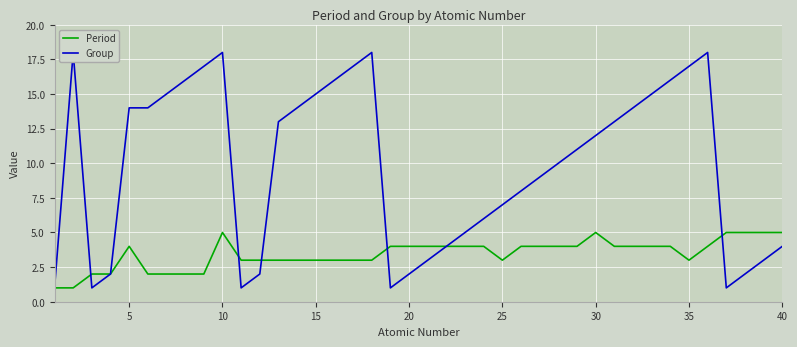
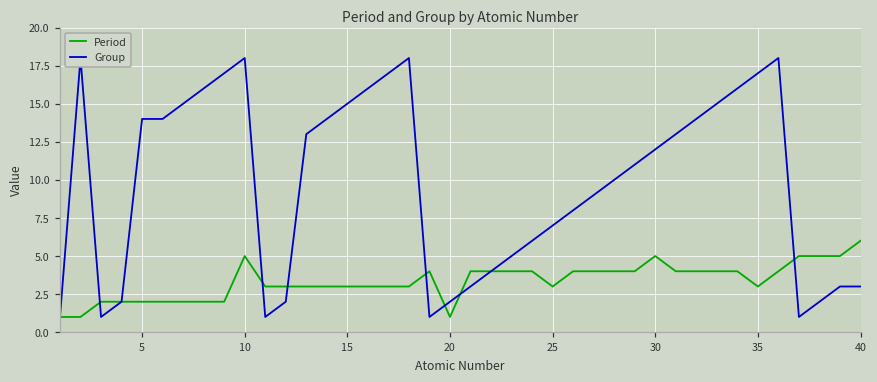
Period, 5: 4 -> 2
Period, 20: 4 -> 1
Period, 40: 5 -> 6
Group, 40: 4 -> 3
